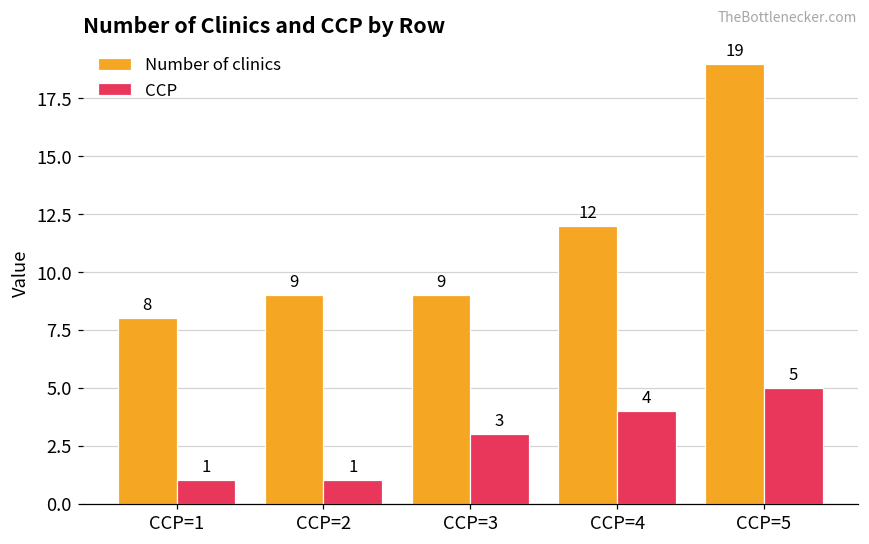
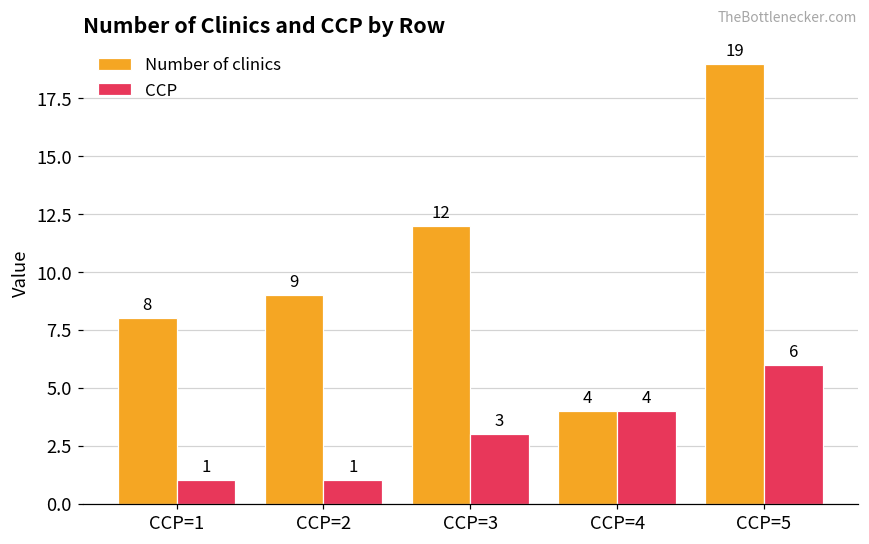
Number of clinics, CCP=3: 9 -> 12
Number of clinics, CCP=4: 12 -> 4
CCP, CCP=5: 5 -> 6
